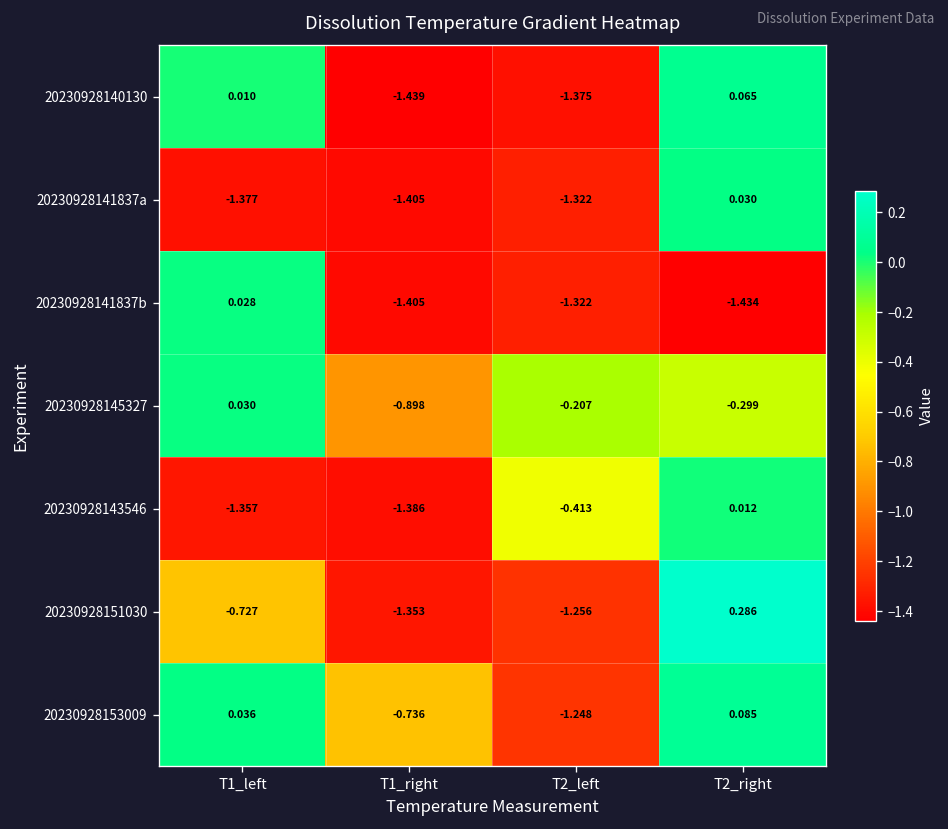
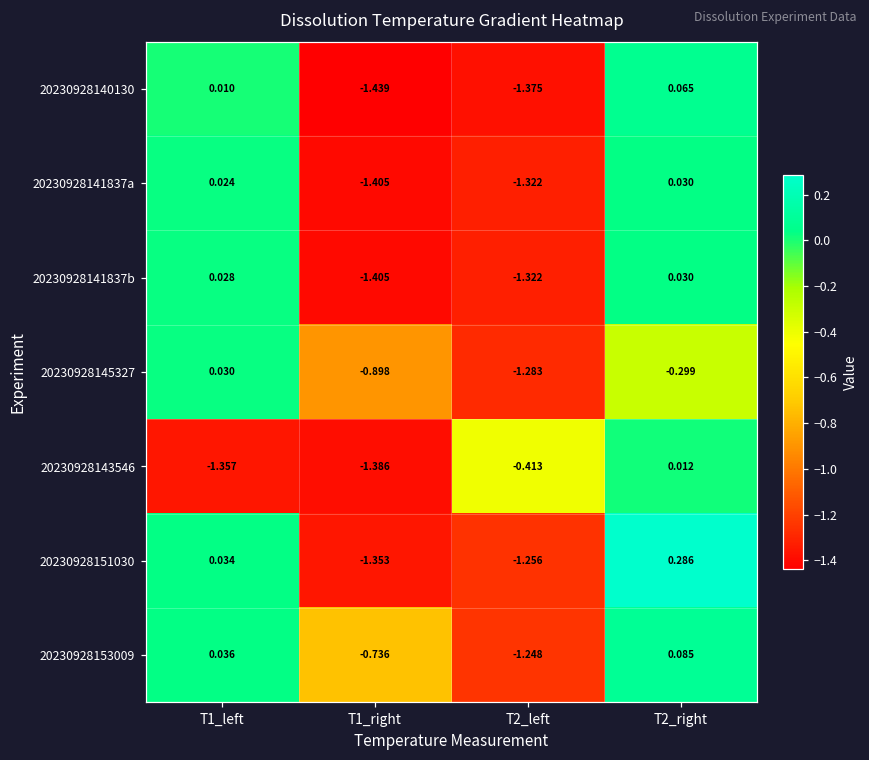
20230928141837a, T1_left: -1.377 -> 0.024
20230928141837b, T2_right: -1.434 -> 0.030
20230928145327, T2_left: -0.207 -> -1.283
20230928151030, T1_left: -0.727 -> 0.034
